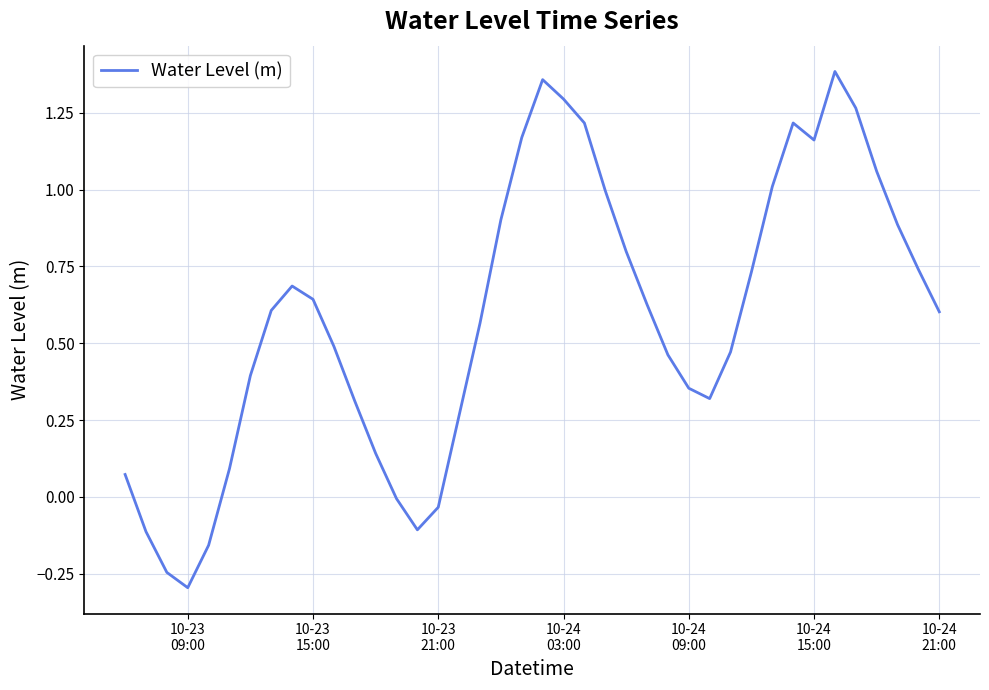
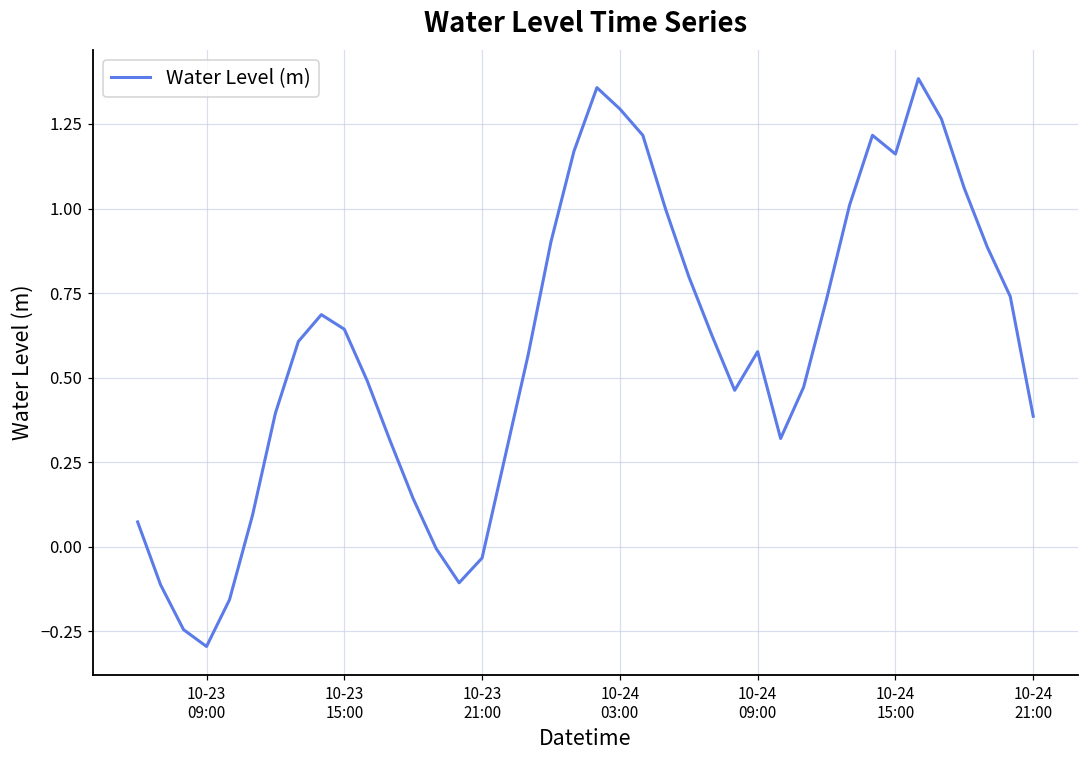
10-24 09:00: 0.35 -> 0.58
10-24 21:00: 0.60 -> 0.39
